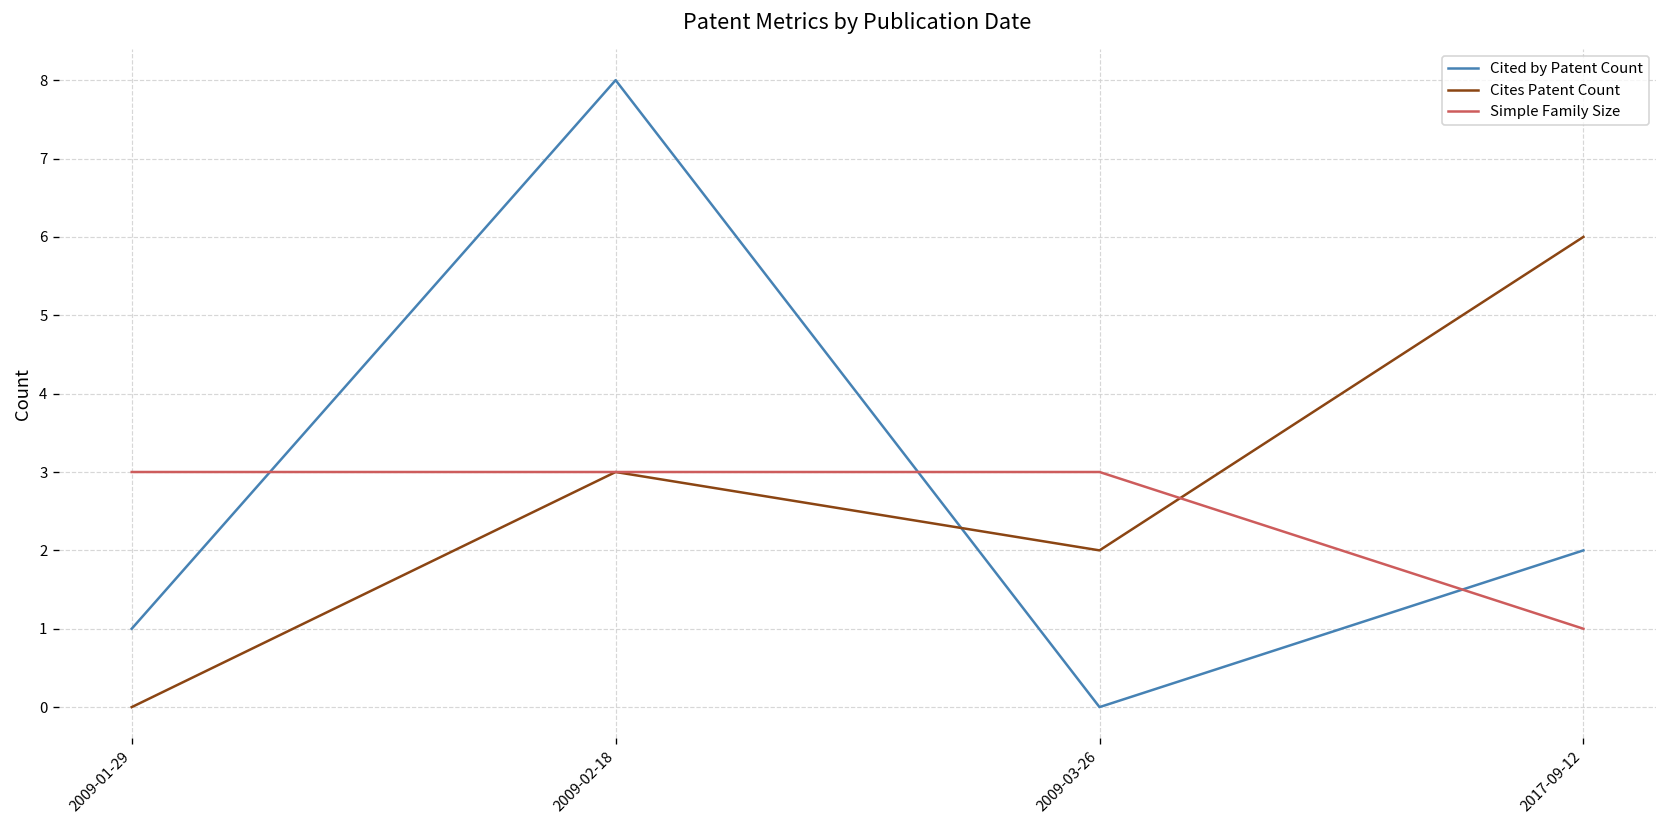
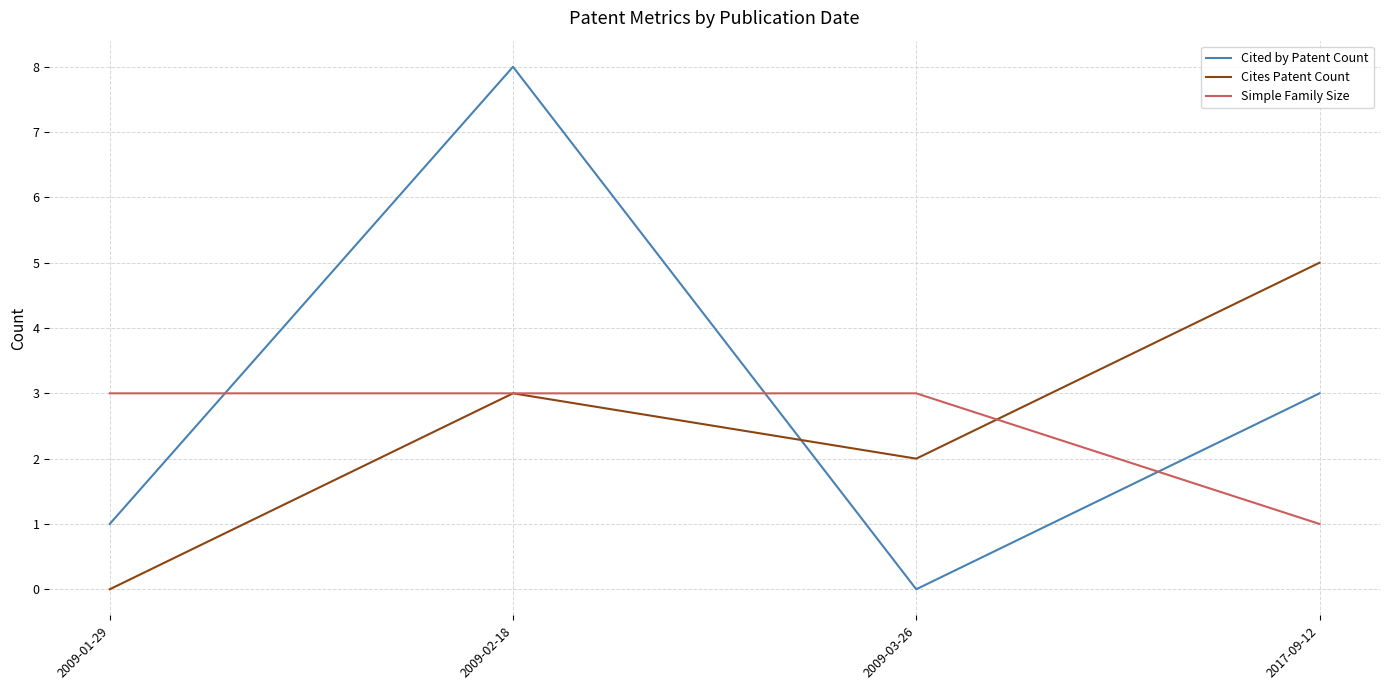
Cited by Patent Count, 2017-09-12: 2 -> 3
Cites Patent Count, 2017-09-12: 6 -> 5
